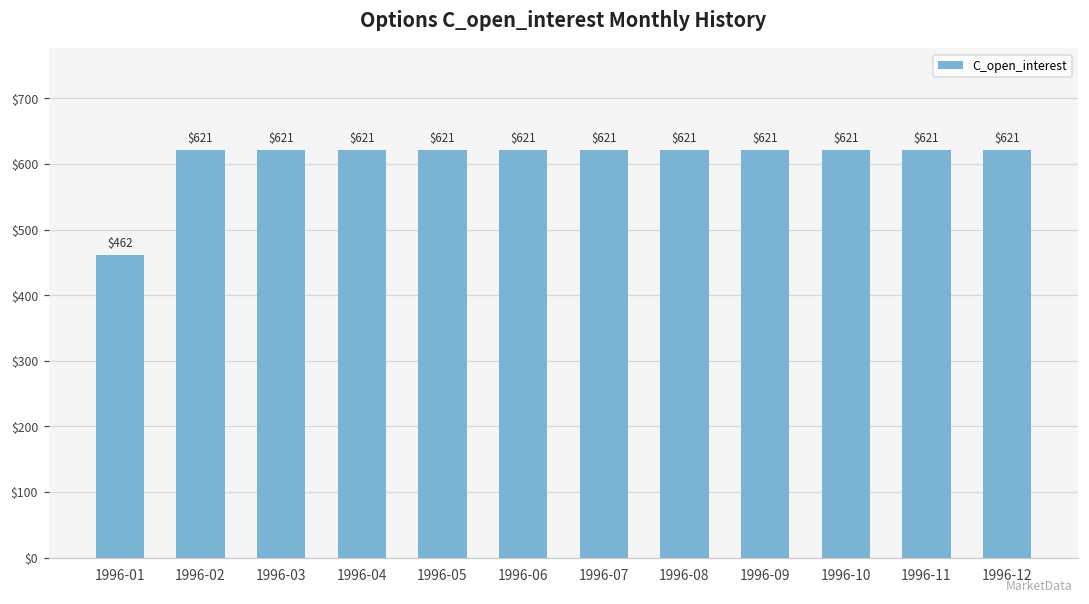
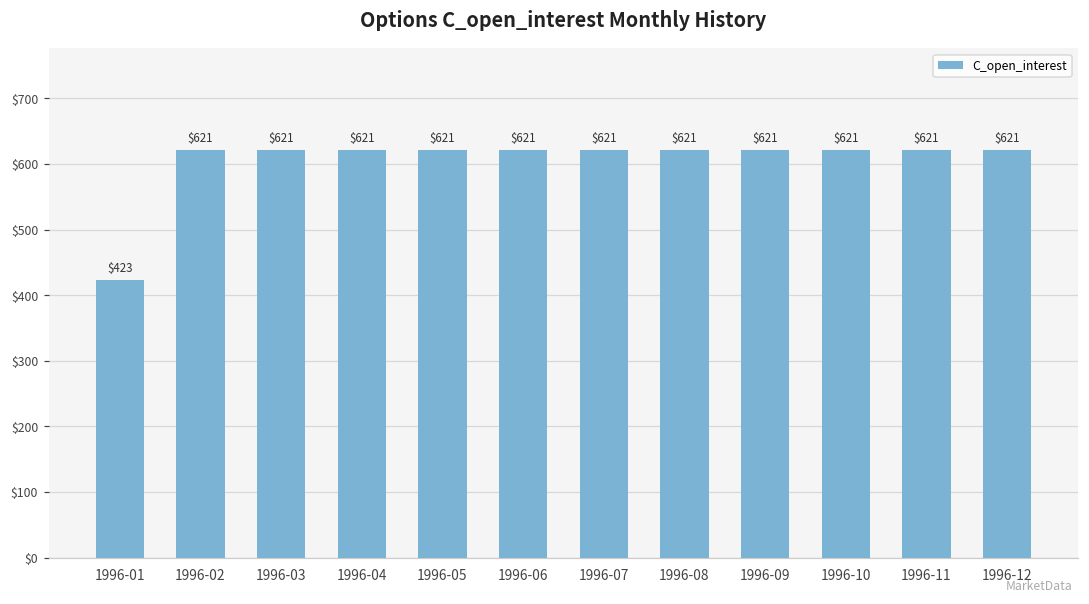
1996-01: $462 -> $423
